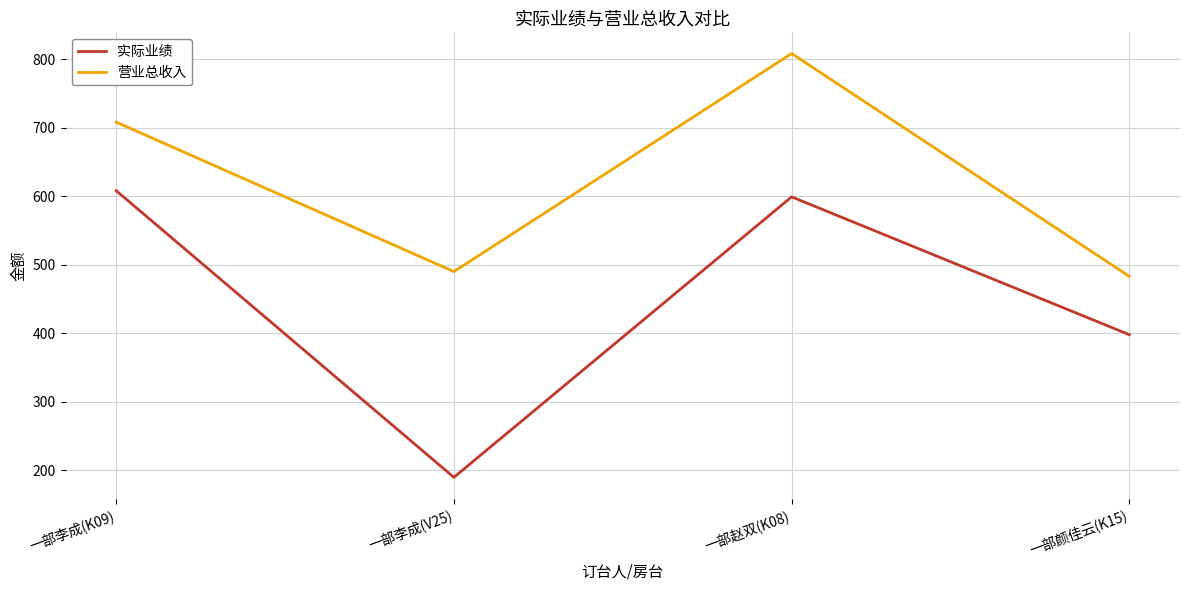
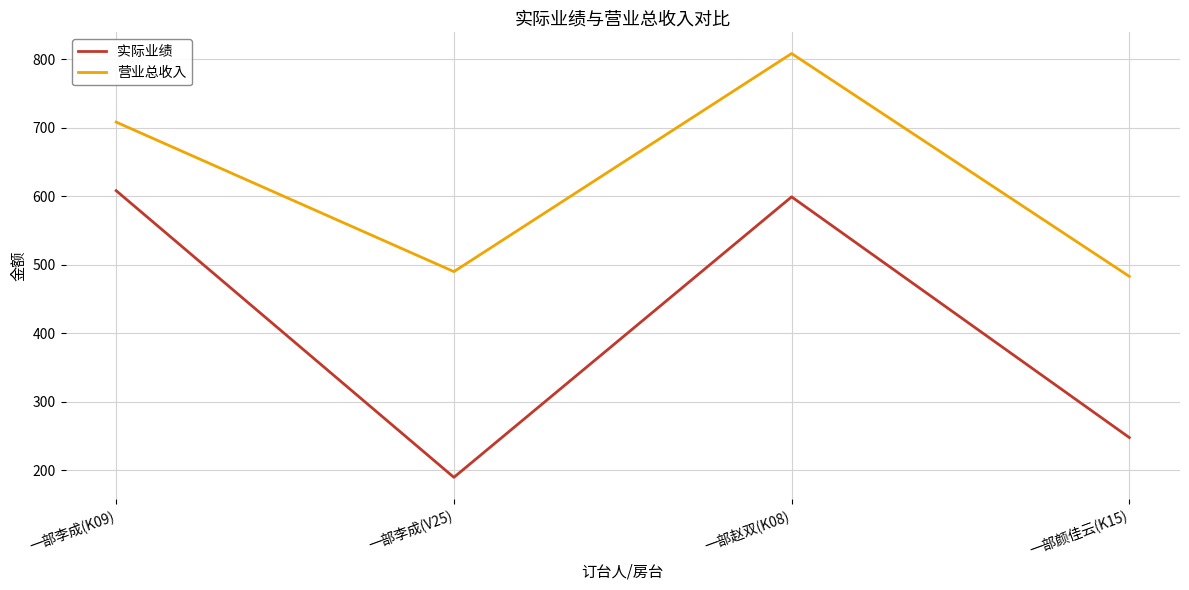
实际业绩, 一部颜佳云(K15): 400 -> 250
